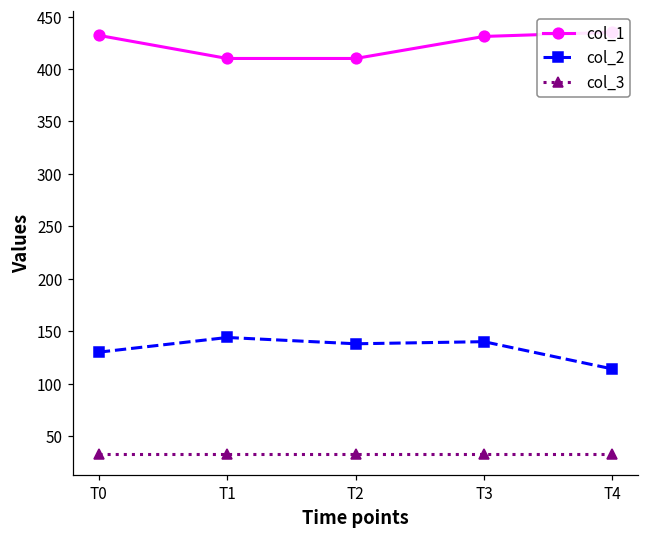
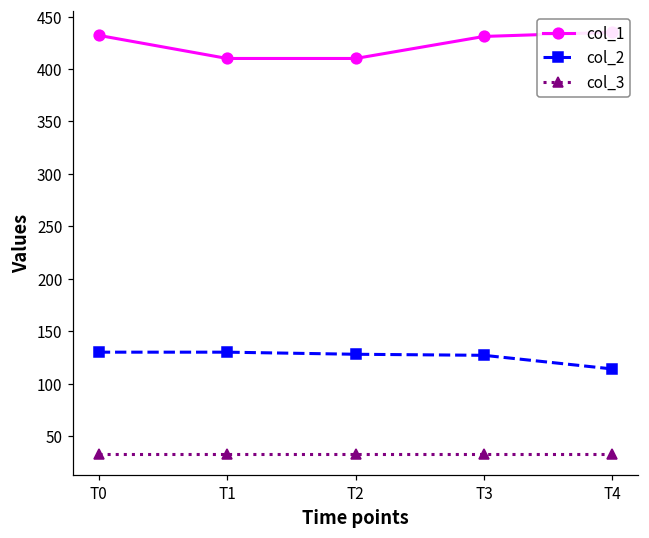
col_2, T1: 140 -> 130
col_2, T2: 140 -> 130
col_2, T3: 140 -> 130
